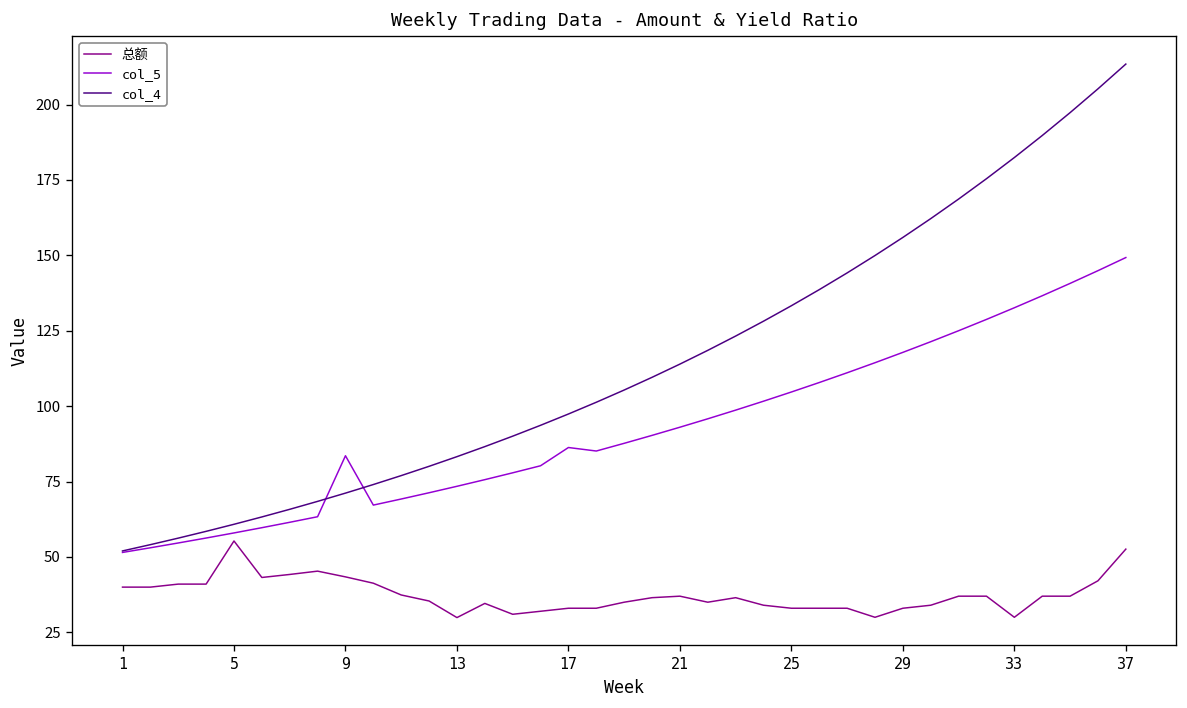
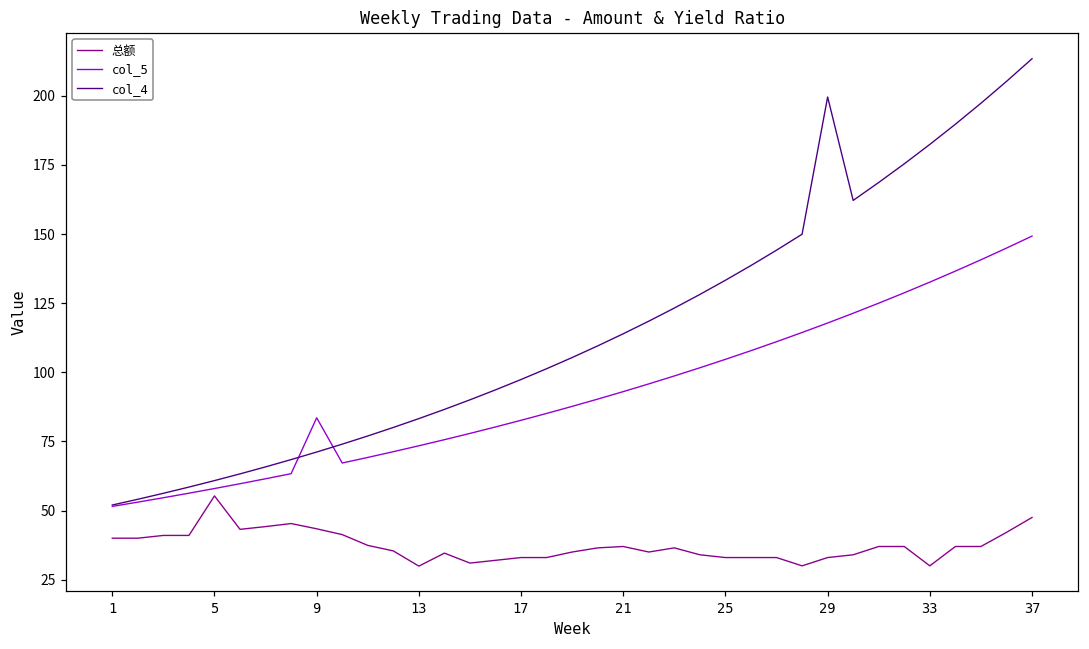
col_5, 17: 86 -> 83
col_4, 29: 156 -> 200
总额, 37: 53 -> 48
